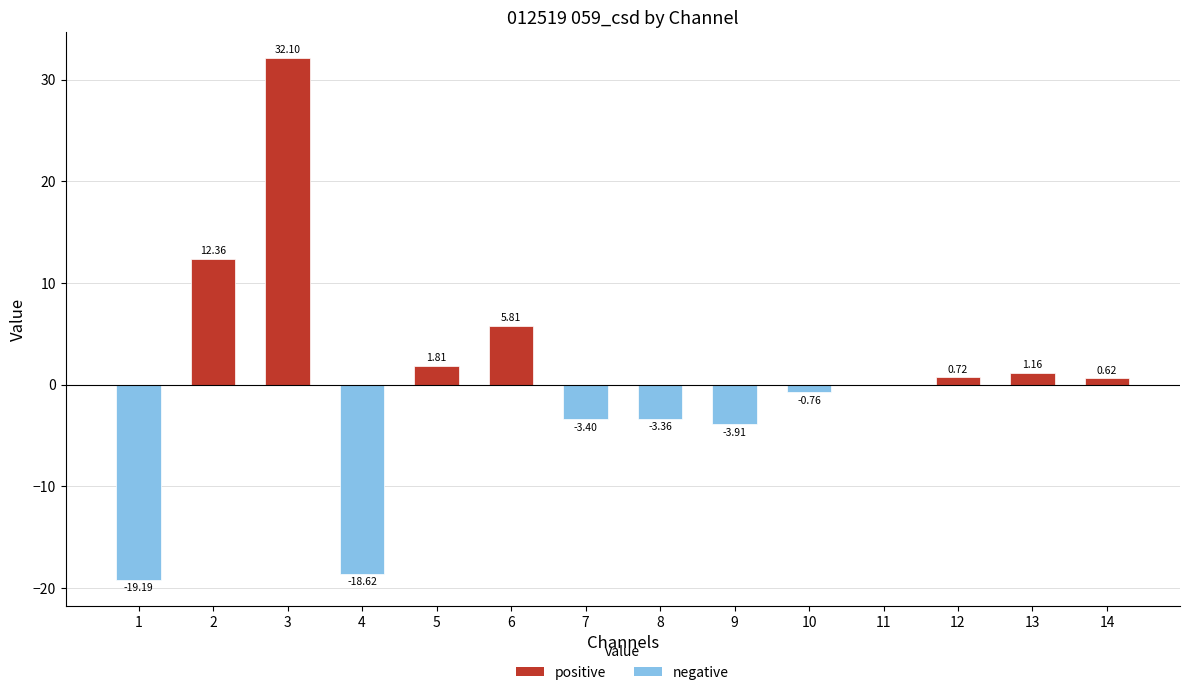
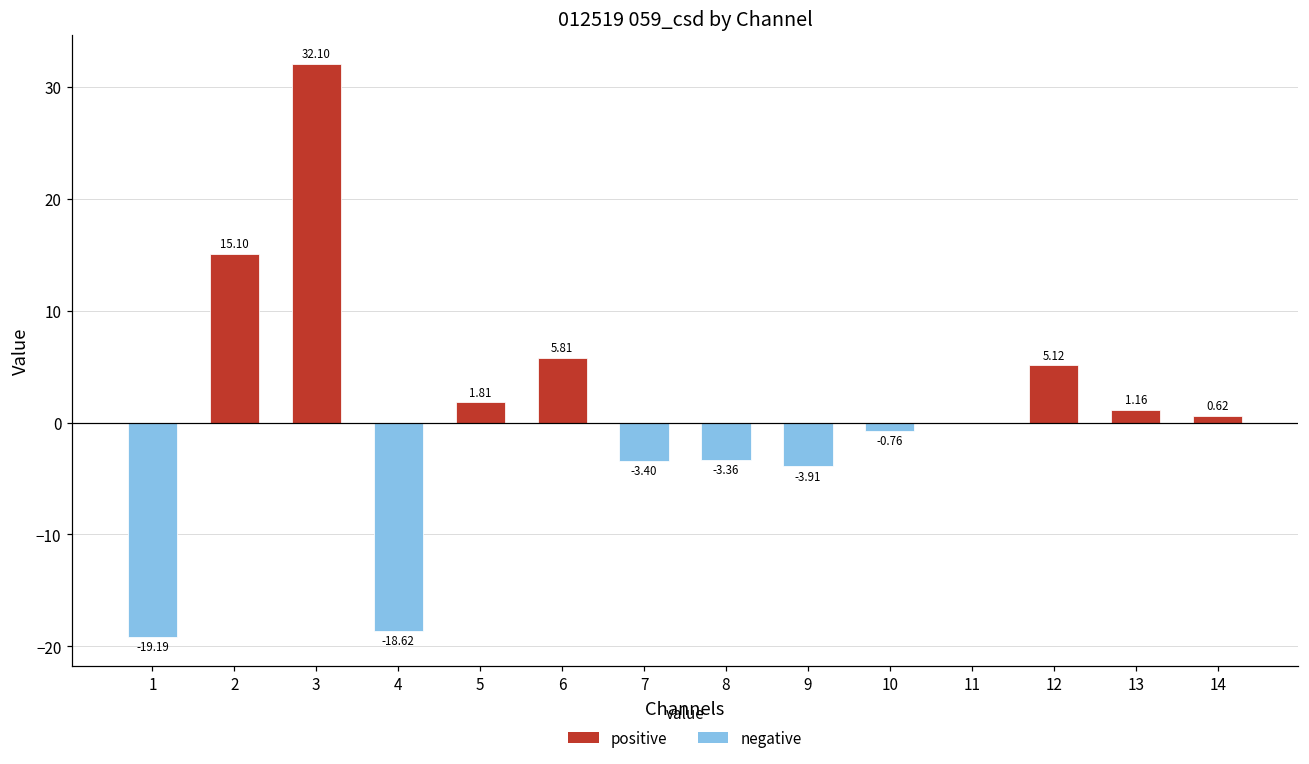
2: 12.36 -> 15.10
12: 0.72 -> 5.12
